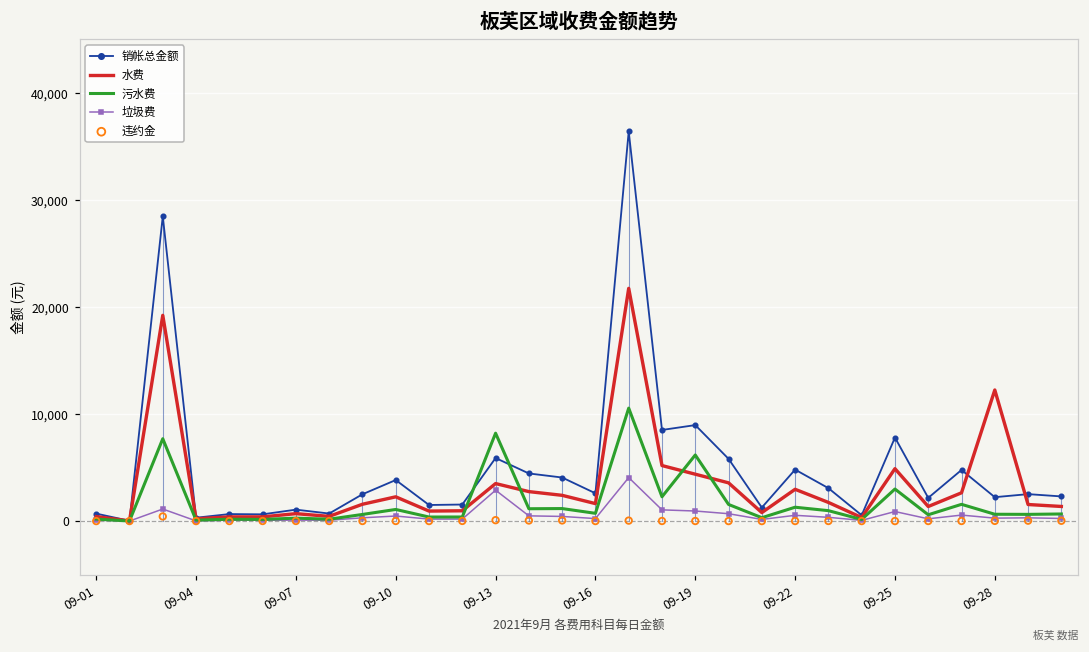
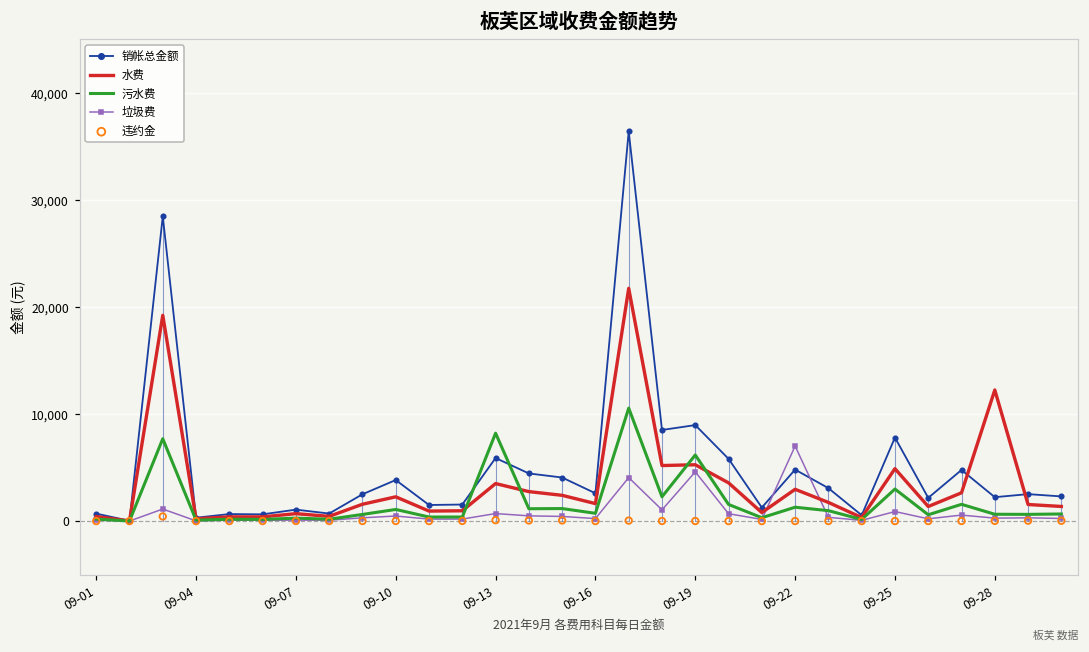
垃圾费, 09-13: 3,000 -> 1,000
水费, 09-19: 4,000 -> 5,000
垃圾费, 09-19: 1,000 -> 5,000
垃圾费, 09-22: 1,000 -> 7,000
